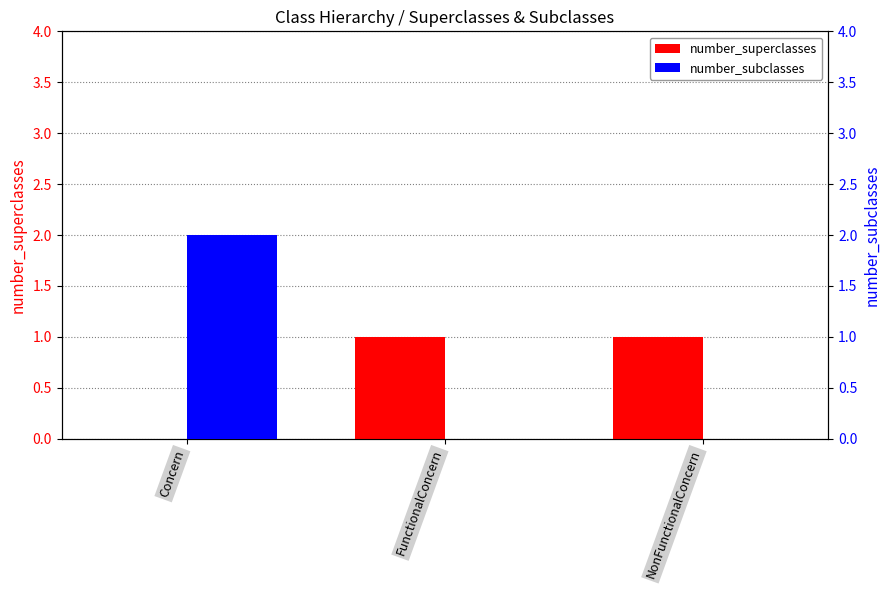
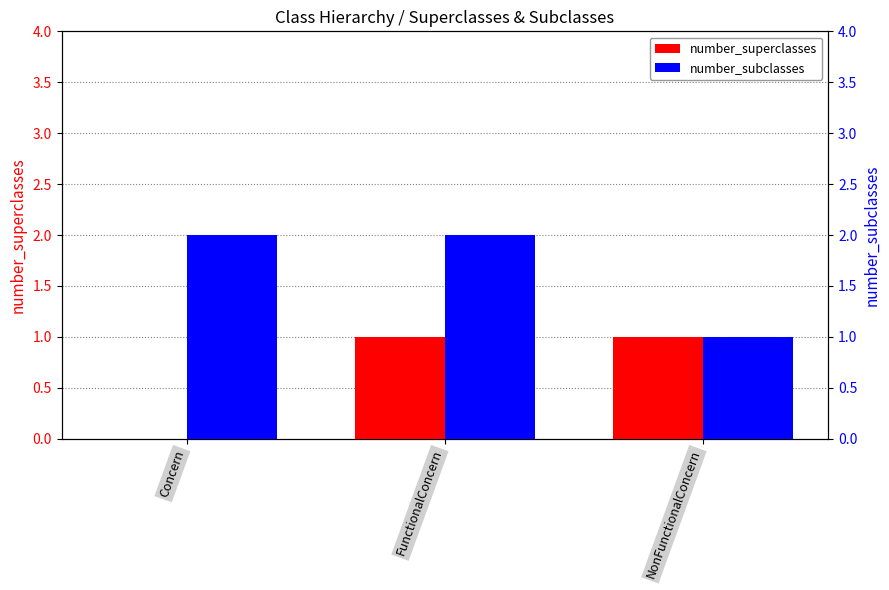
number_subclasses, FunctionalConcern: 0 -> 2
number_subclasses, NonFunctionalConcern: 0 -> 1
